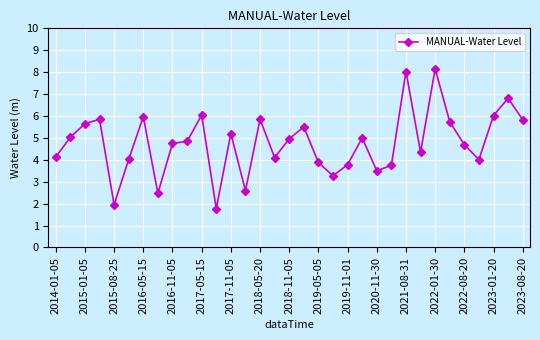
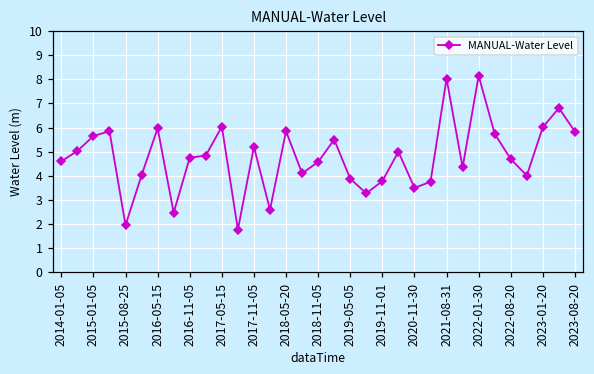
2014-01-05: 4.1 -> 4.6
2018-11-05: 5.0 -> 4.6
